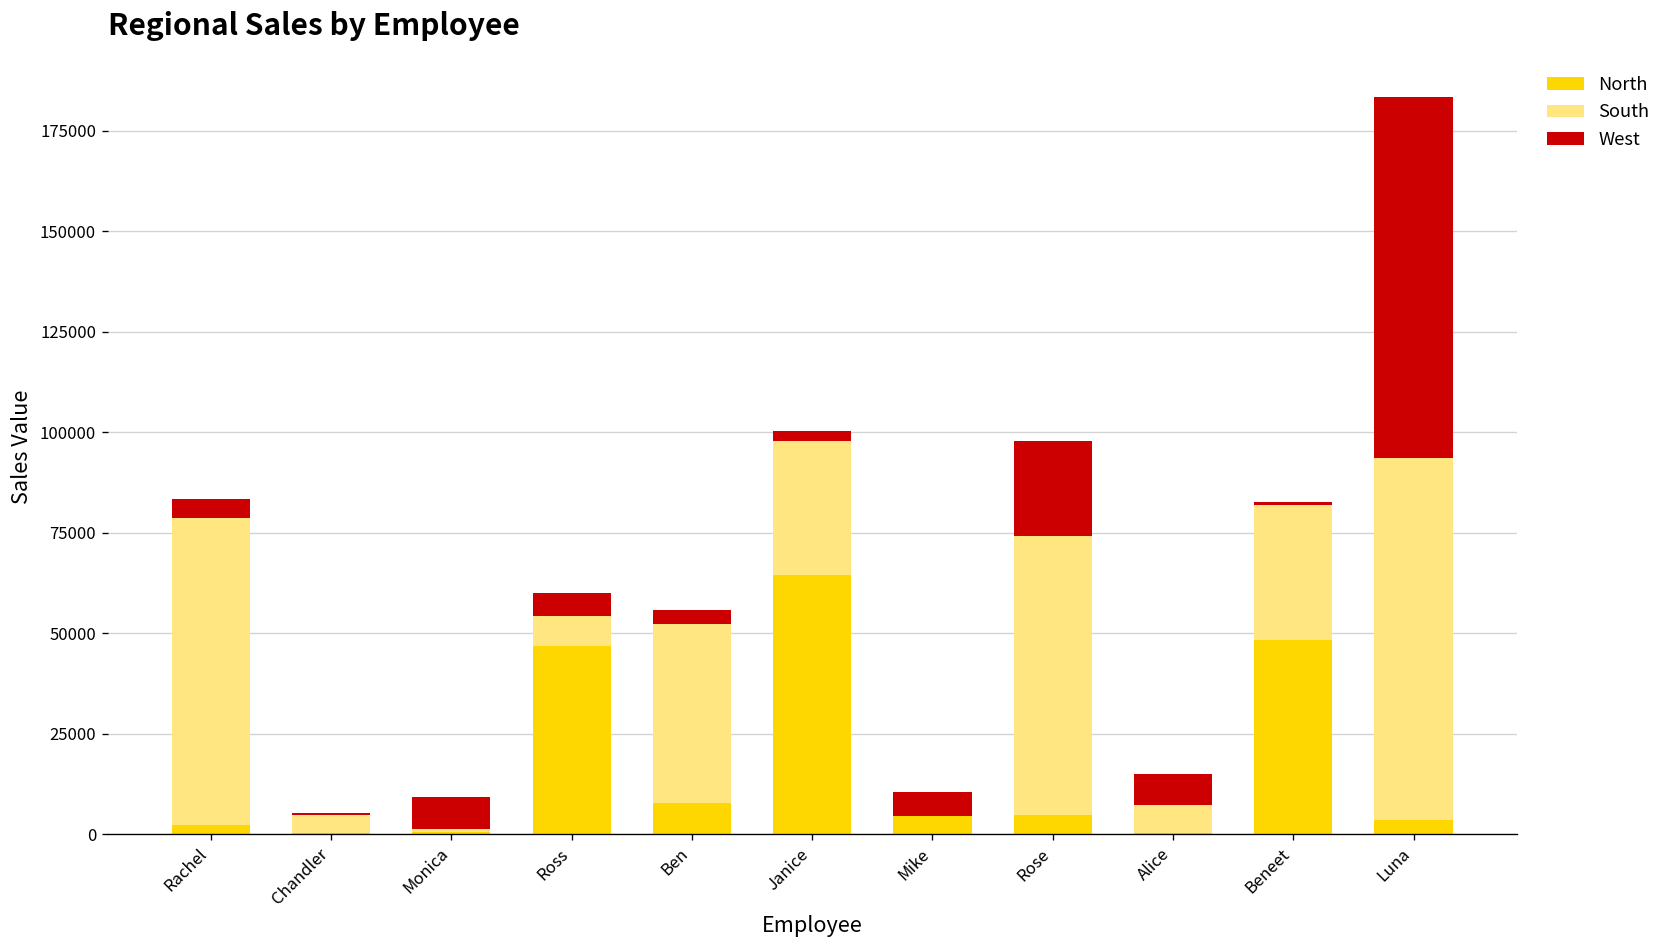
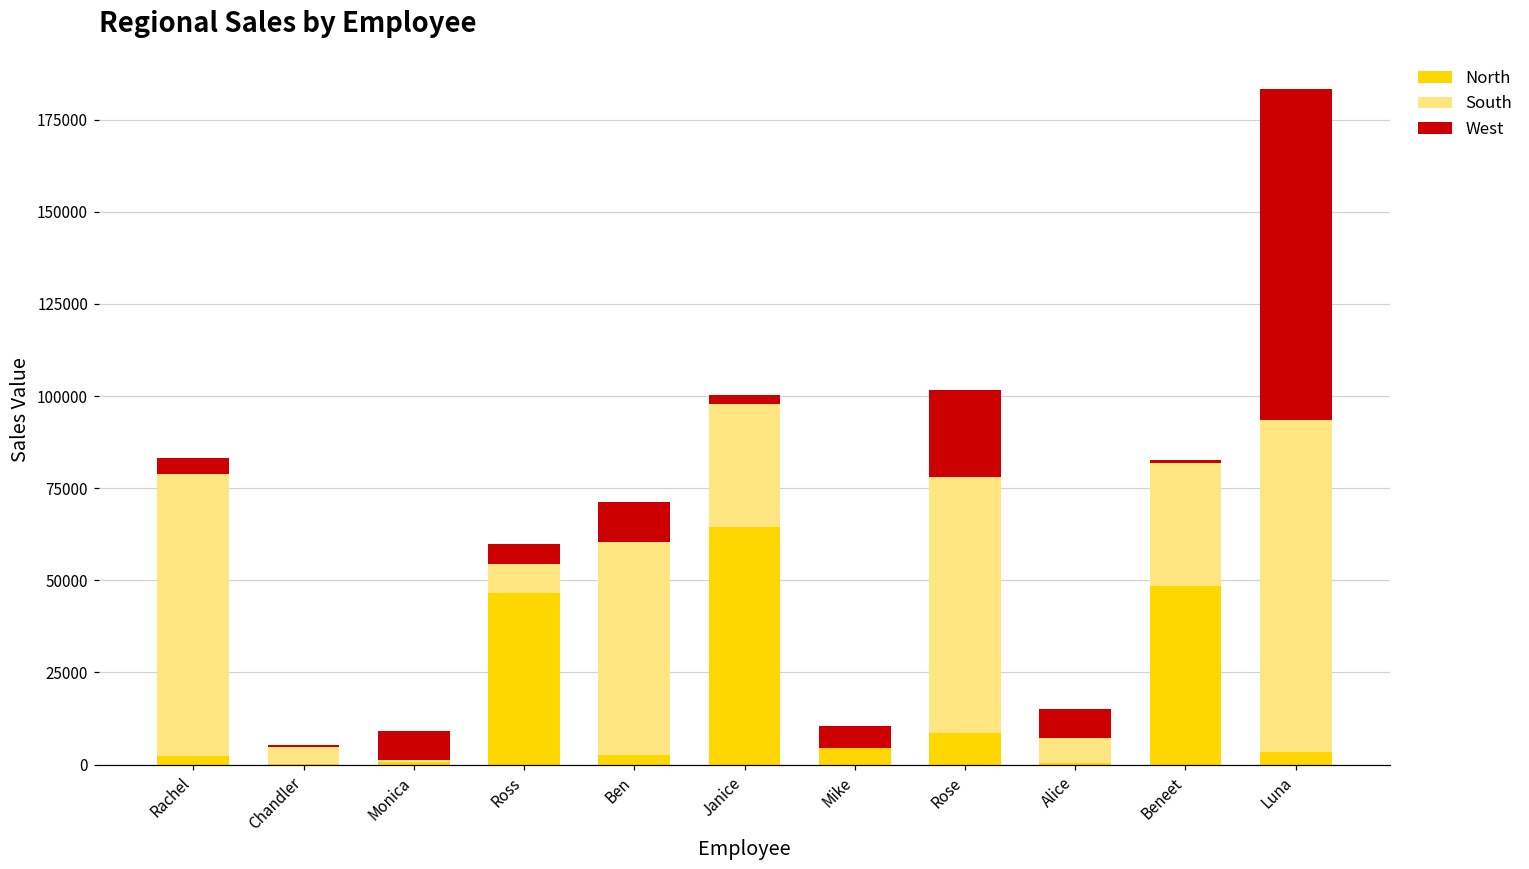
North, Ben: 8000 -> 3000
South, Ben: 44000 -> 58000
West, Ben: 4000 -> 11000
North, Rose: 5000 -> 9000
